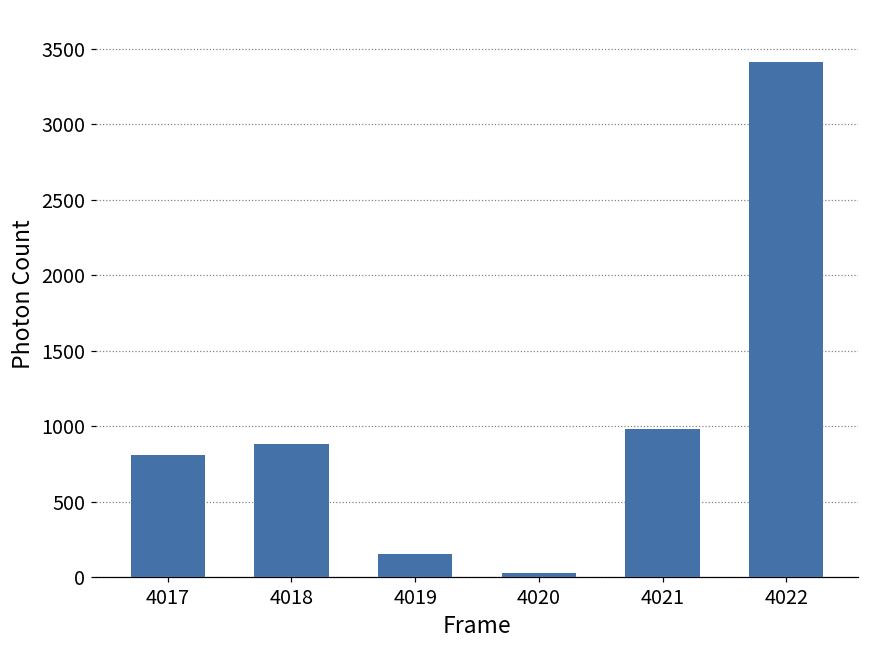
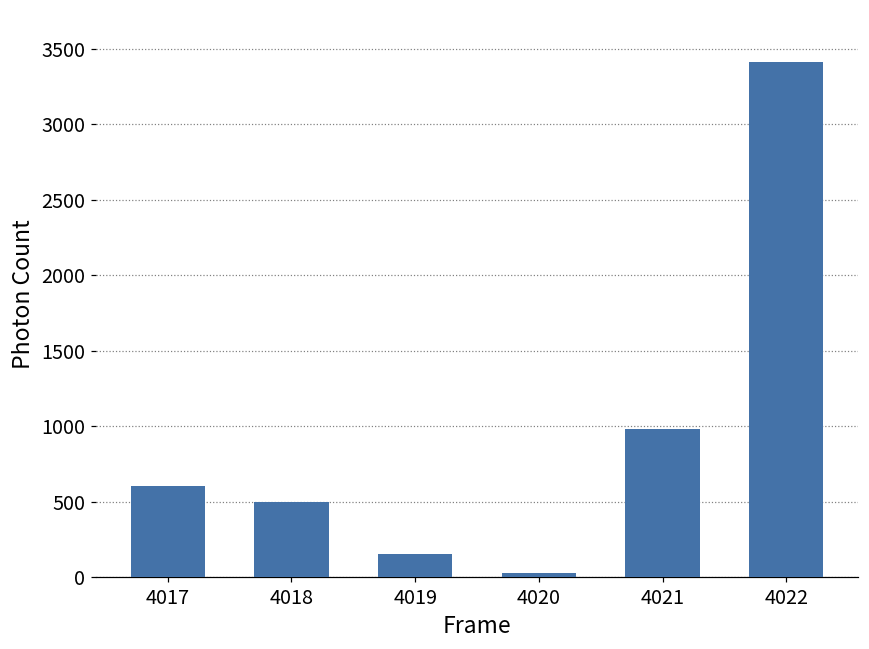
4017: 810 -> 600
4018: 880 -> 500
